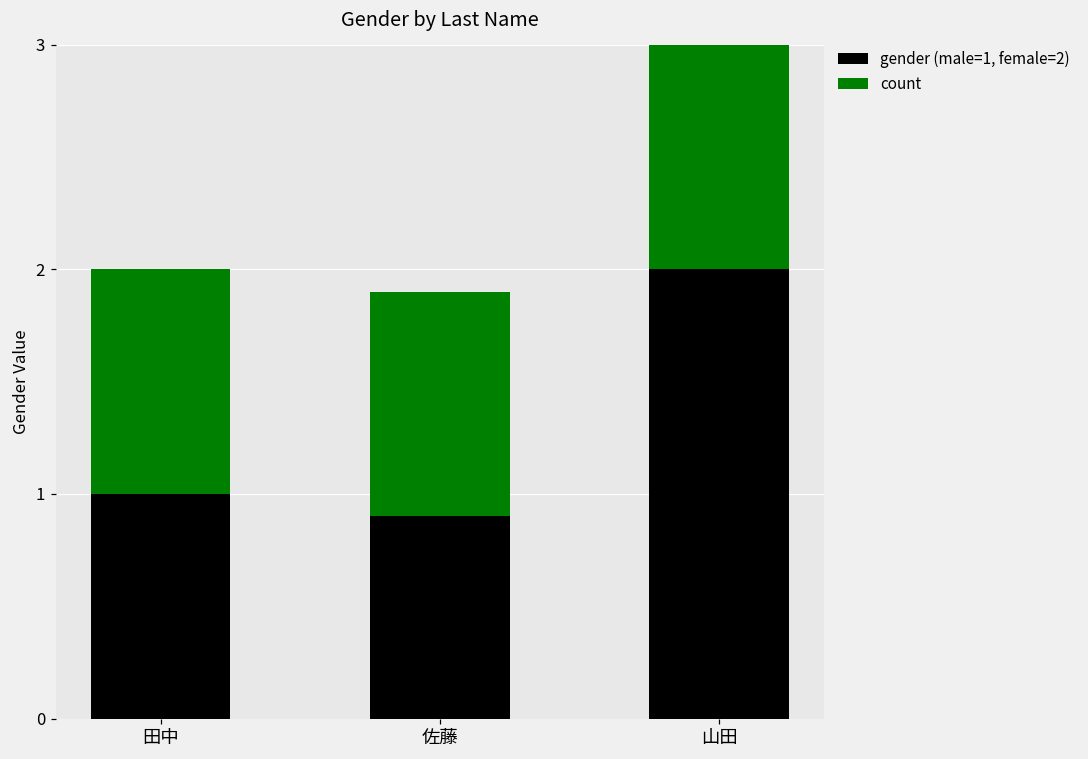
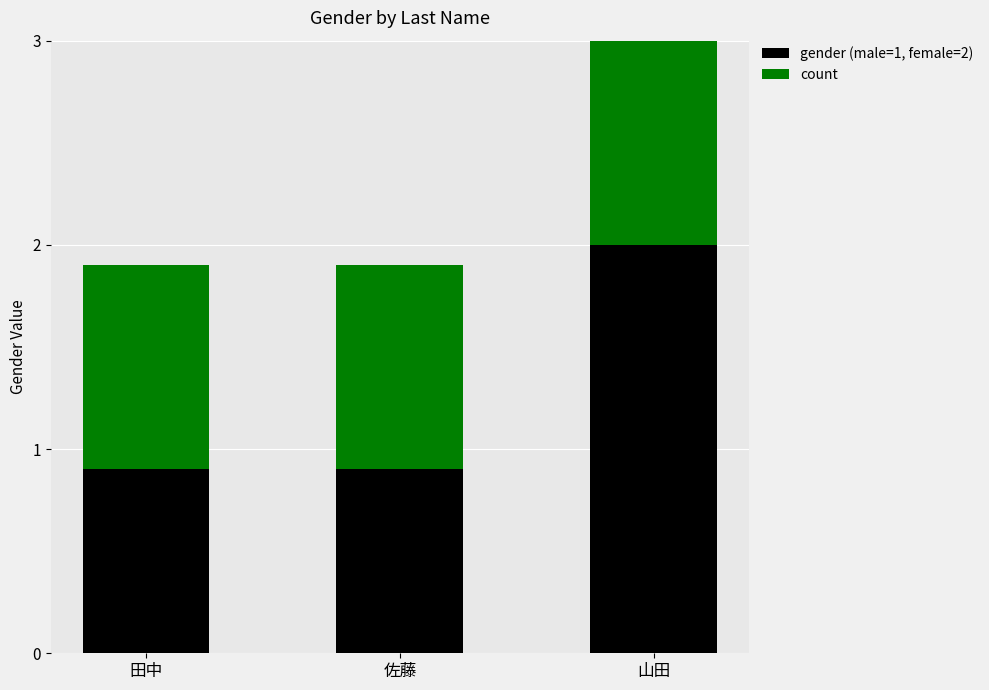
gender (male=1, female=2), 田中: 1.0 -> 0.9
